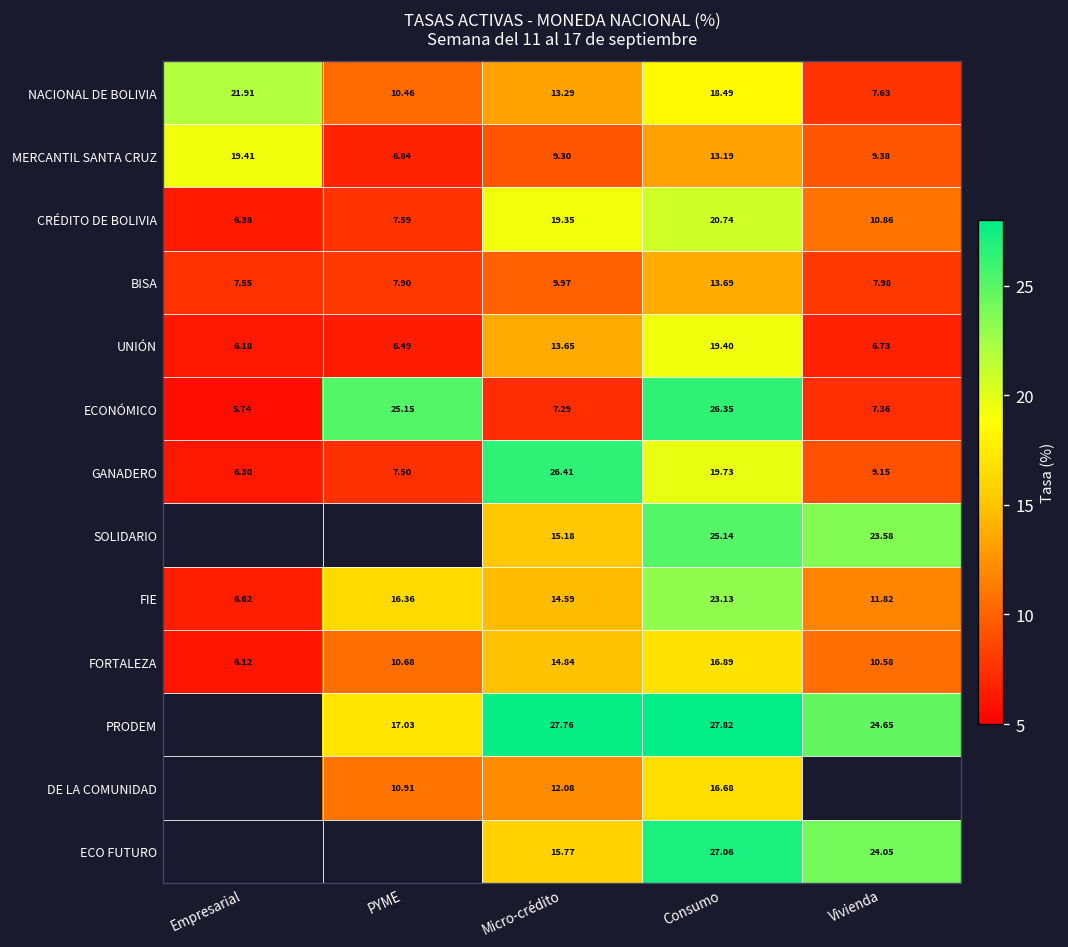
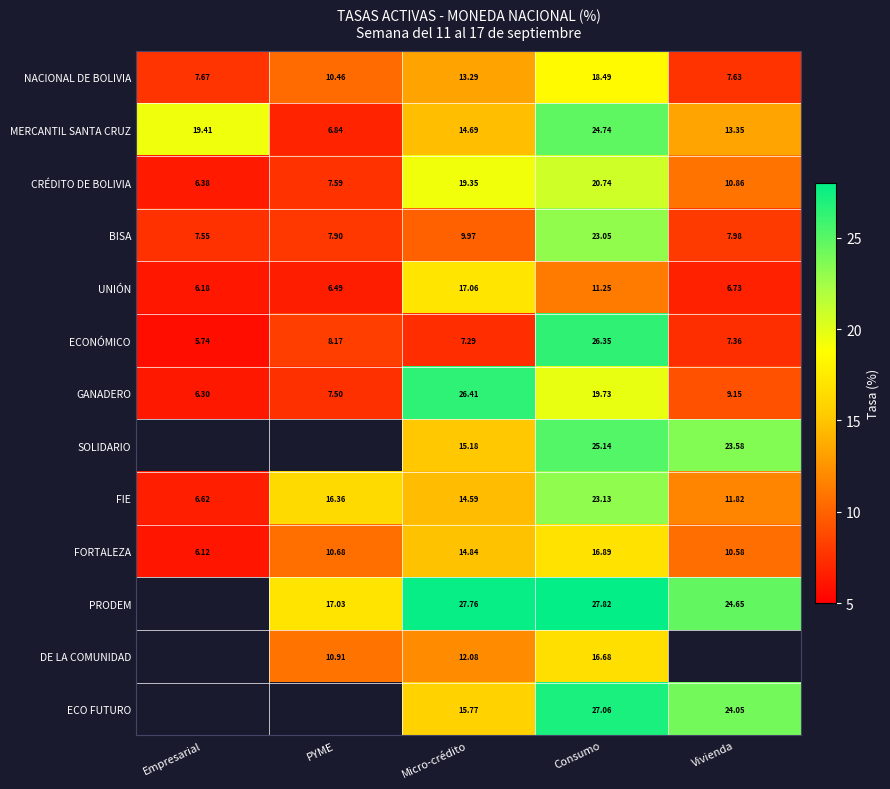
NACIONAL DE BOLIVIA, Empresarial: 21.91 -> 7.67
MERCANTIL SANTA CRUZ, Micro-crédito: 9.30 -> 14.69
MERCANTIL SANTA CRUZ, Consumo: 13.19 -> 24.74
MERCANTIL SANTA CRUZ, Vivienda: 9.38 -> 13.35
BISA, Consumo: 13.69 -> 23.05
UNIÓN, Micro-crédito: 13.65 -> 17.06
UNIÓN, Consumo: 19.40 -> 11.25
ECONÓMICO, PYME: 25.15 -> 8.17
